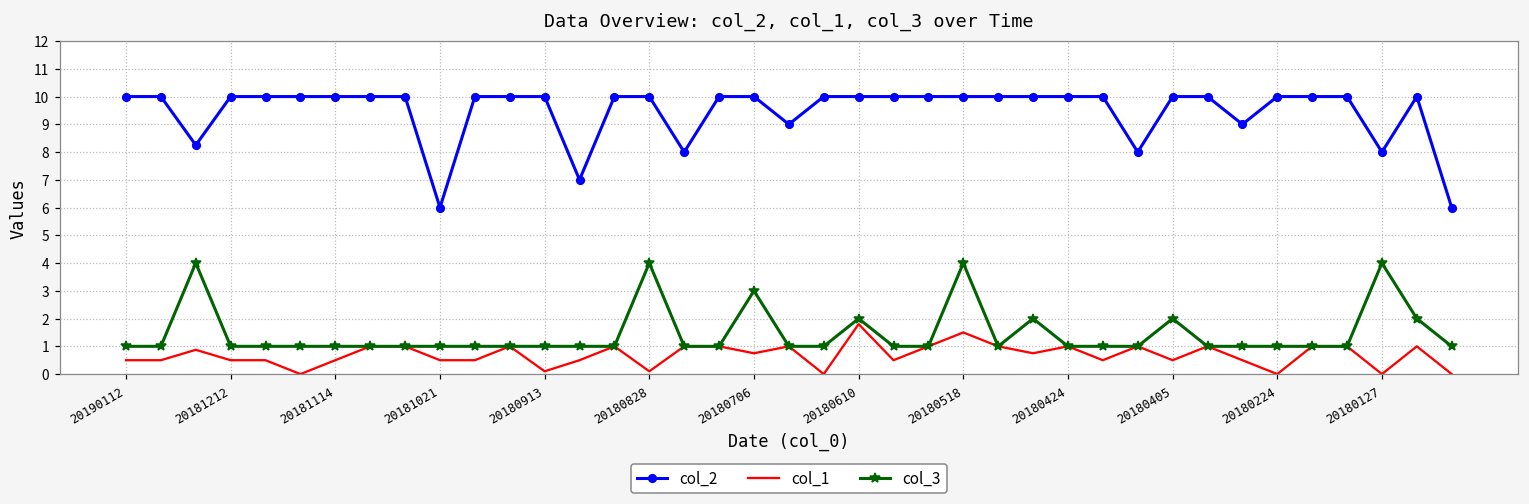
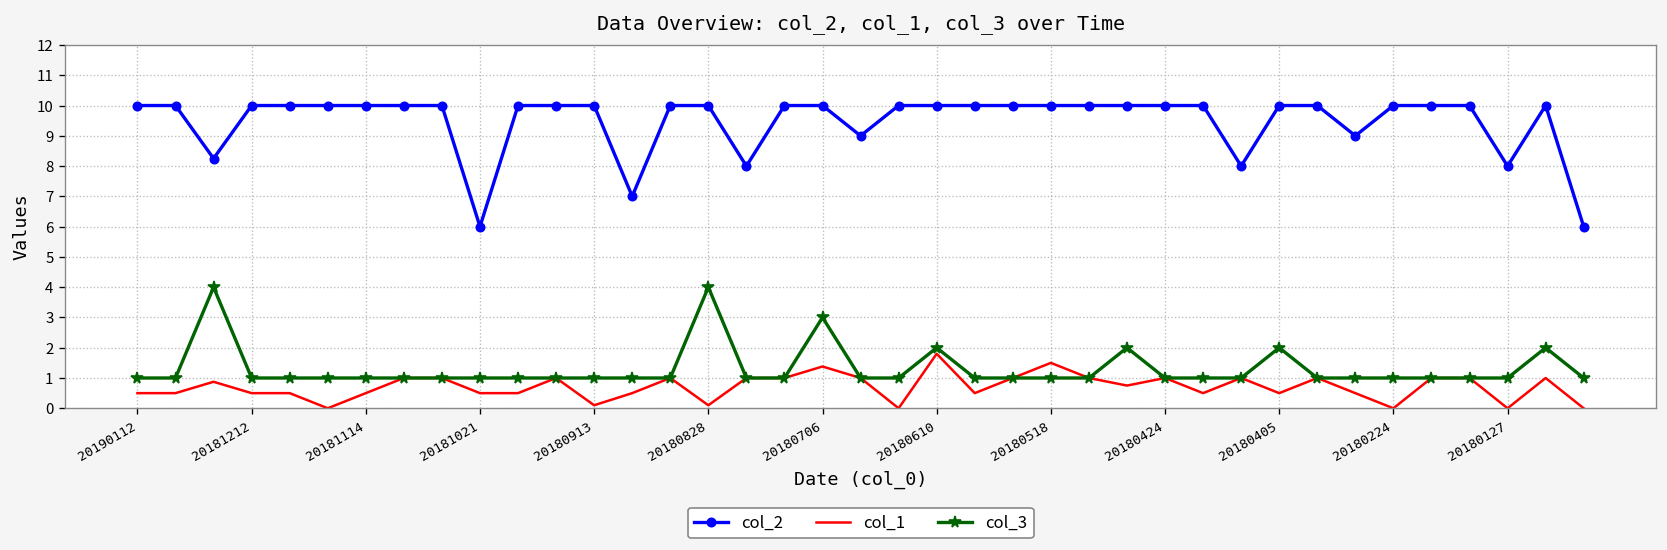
col_1, 20180706: 0.8 -> 1.4
col_3, 20180518: 4 -> 1
col_3, 20180127: 4 -> 1
